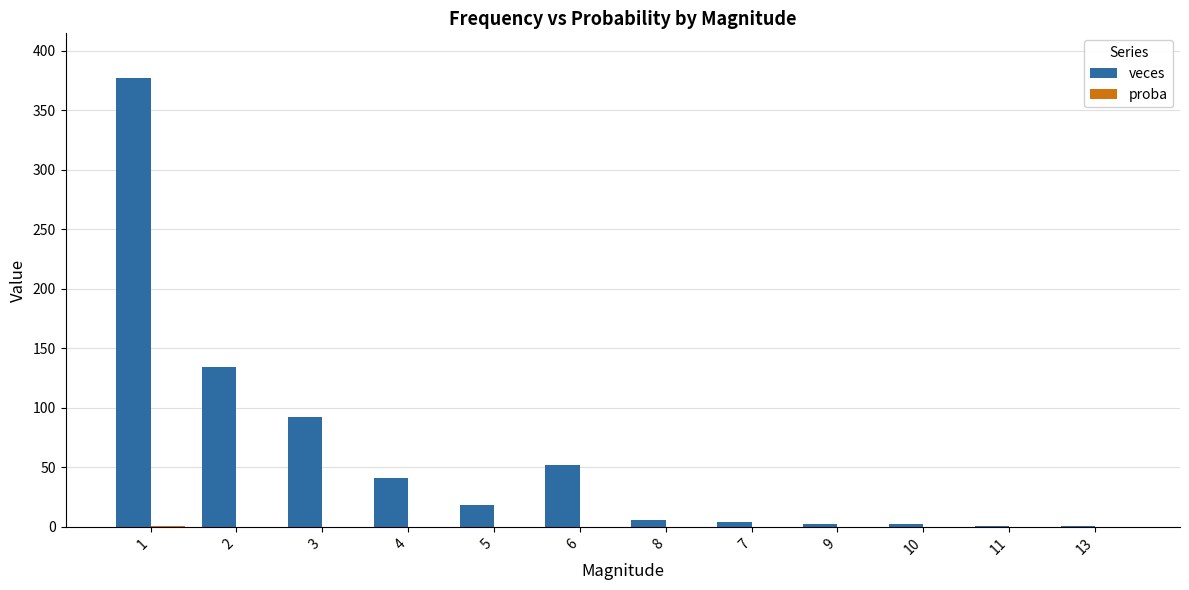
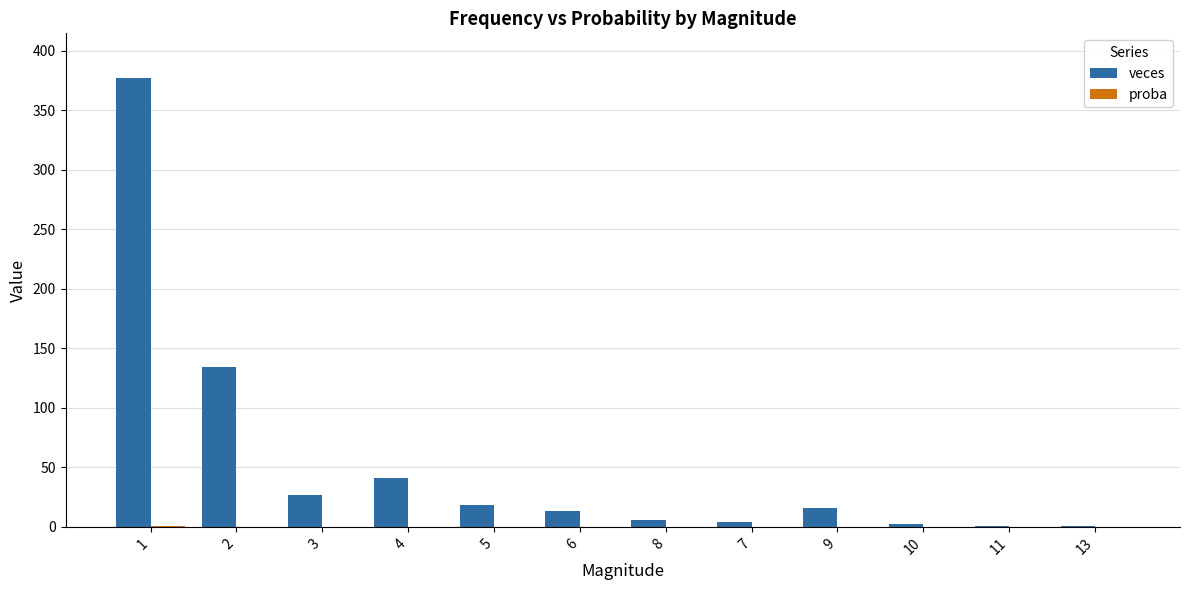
veces, 3: 92 -> 27
veces, 6: 52 -> 13
veces, 9: 2 -> 16
